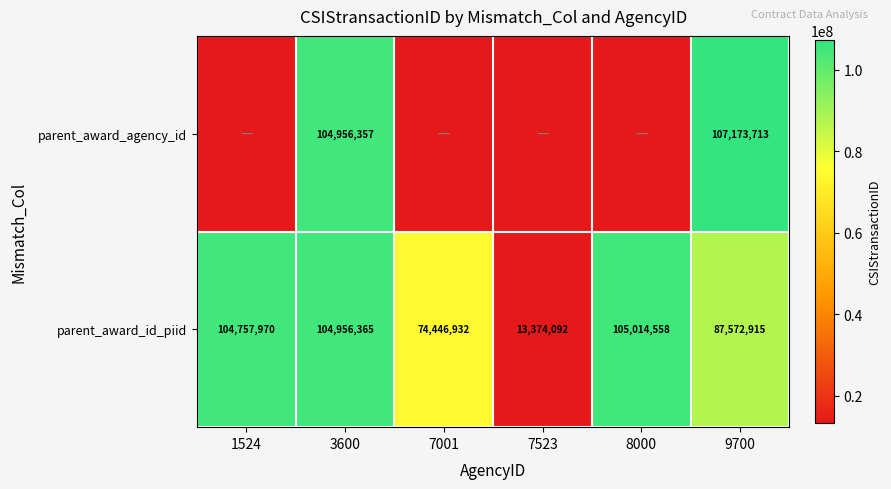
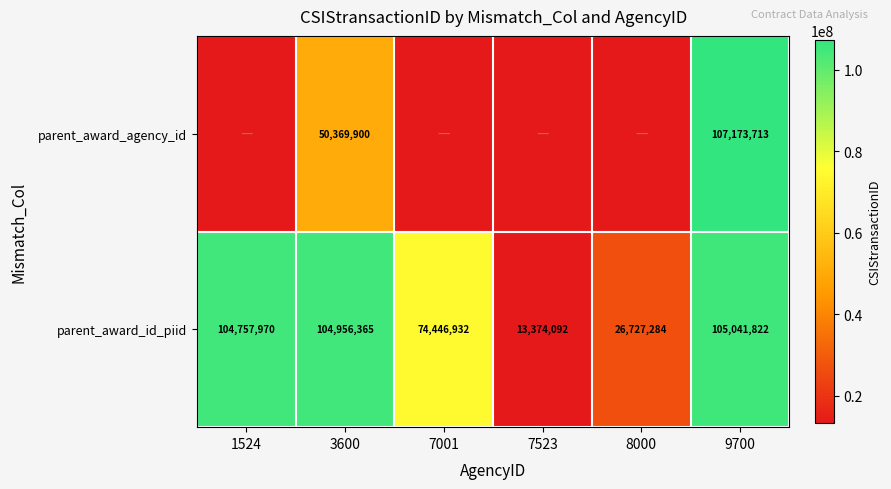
parent_award_agency_id, 3600: 104,956,357 -> 50,369,900
parent_award_id_piid, 8000: 105,014,558 -> 26,727,284
parent_award_id_piid, 9700: 87,572,915 -> 105,041,822
